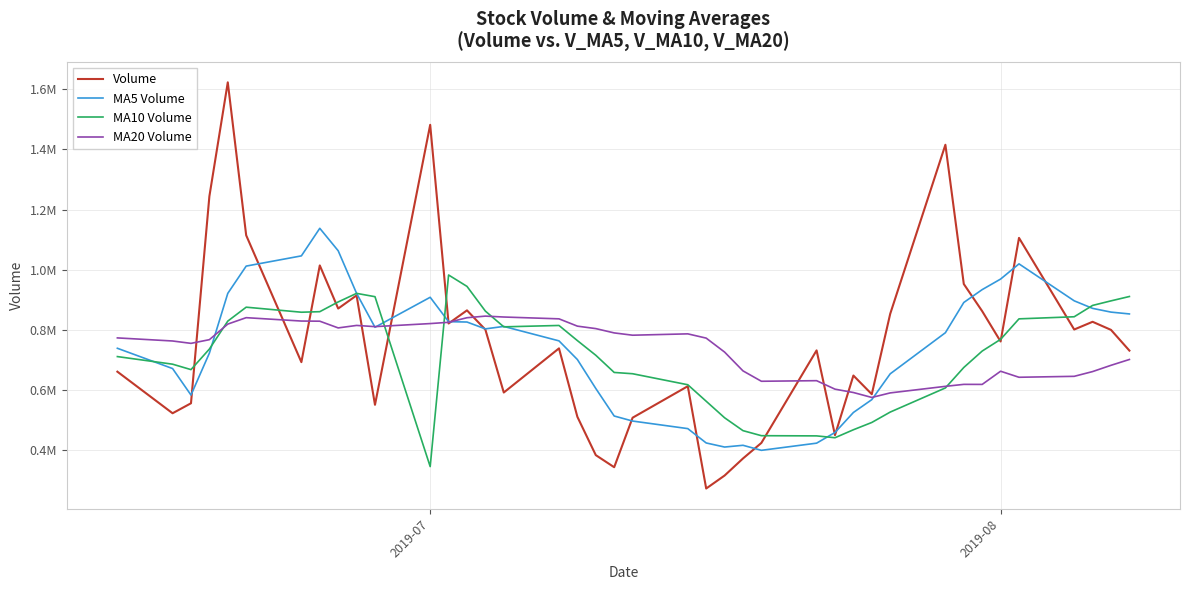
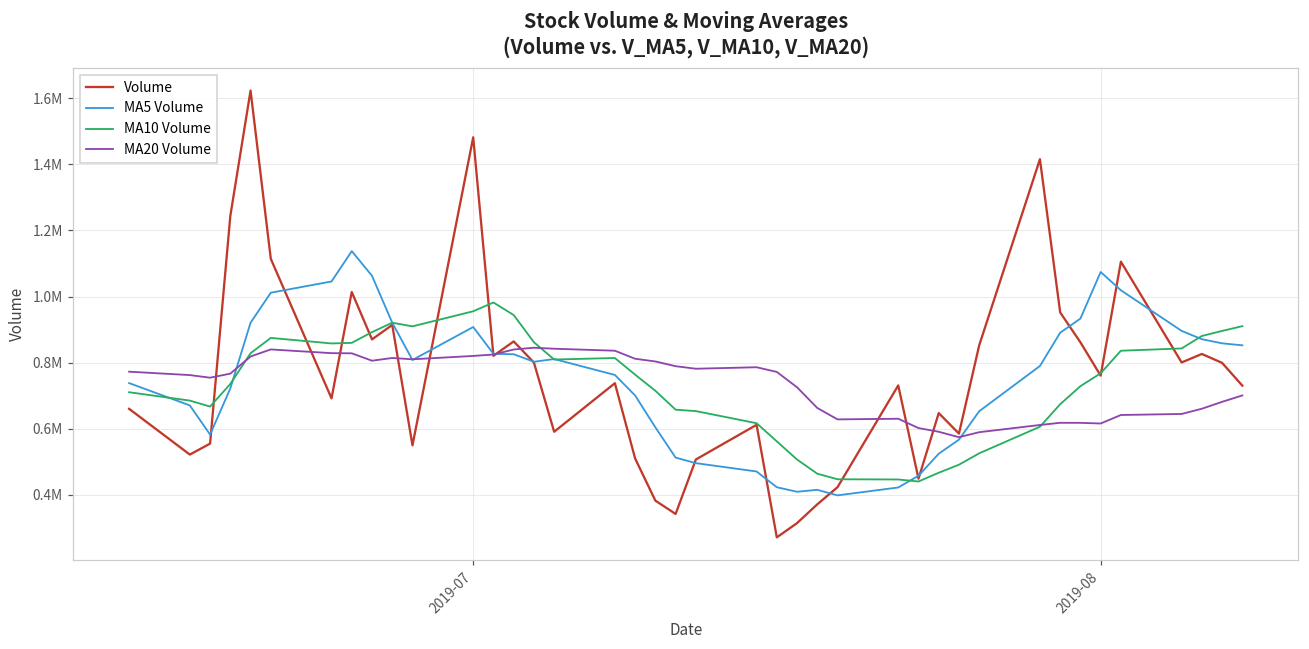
MA10 Volume, 2019-07: 340000 -> 960000
MA5 Volume, 2019-08: 970000 -> 1070000
MA20 Volume, 2019-08: 660000 -> 620000
